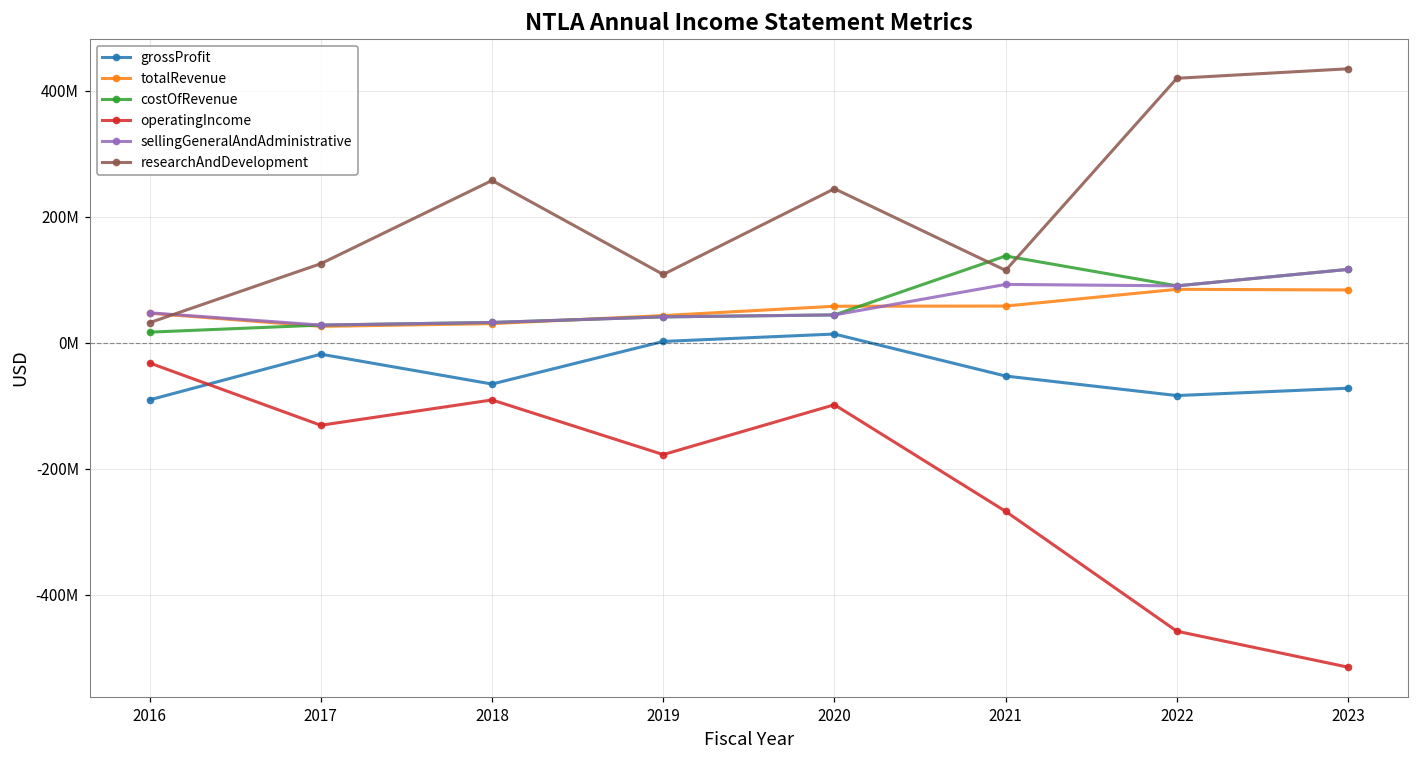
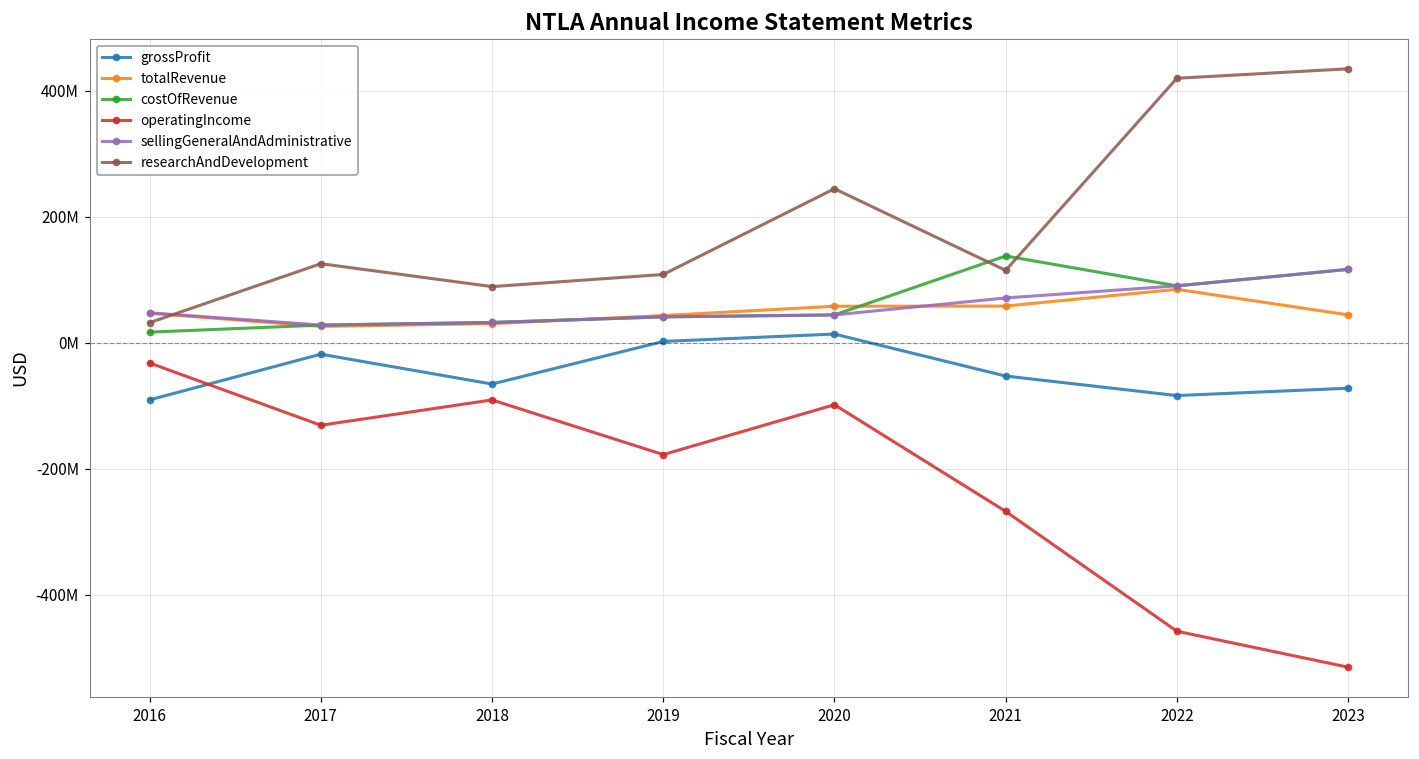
researchAndDevelopment, 2018: 260000000 -> 90000000
sellingGeneralAndAdministrative, 2021: 90000000 -> 70000000
totalRevenue, 2023: 80000000 -> 40000000
